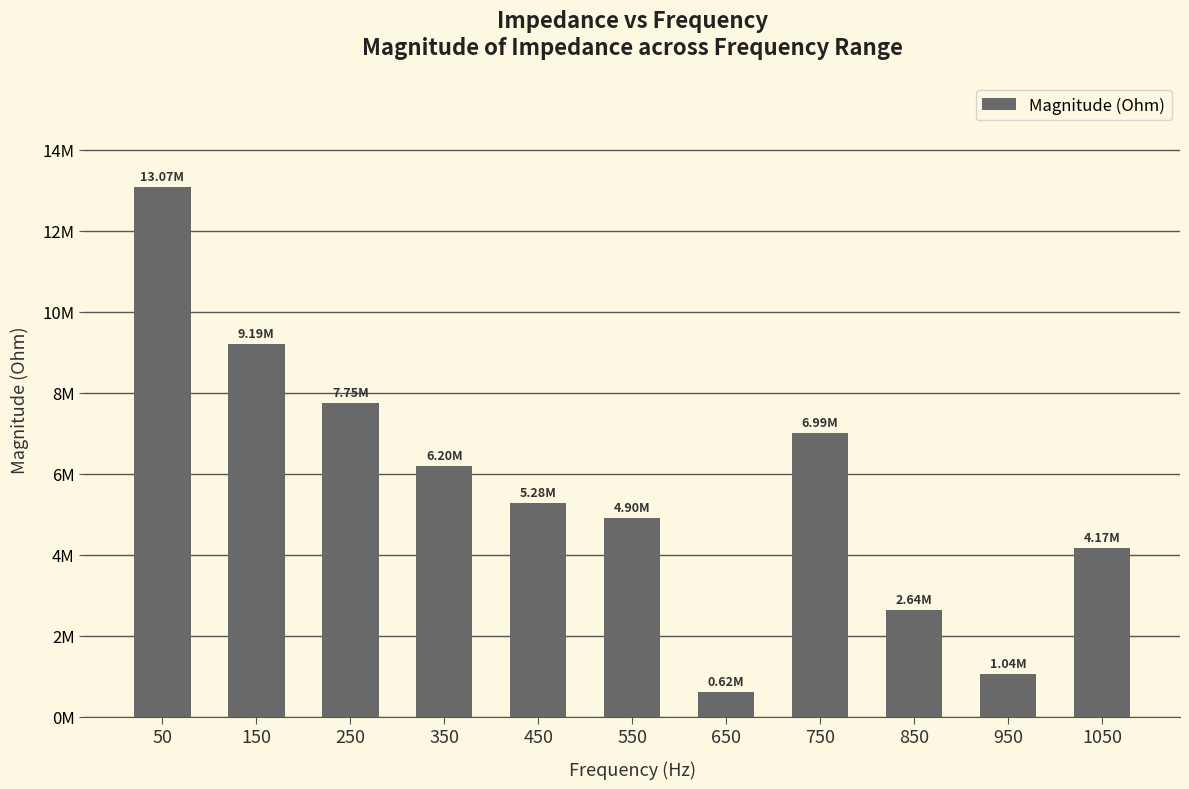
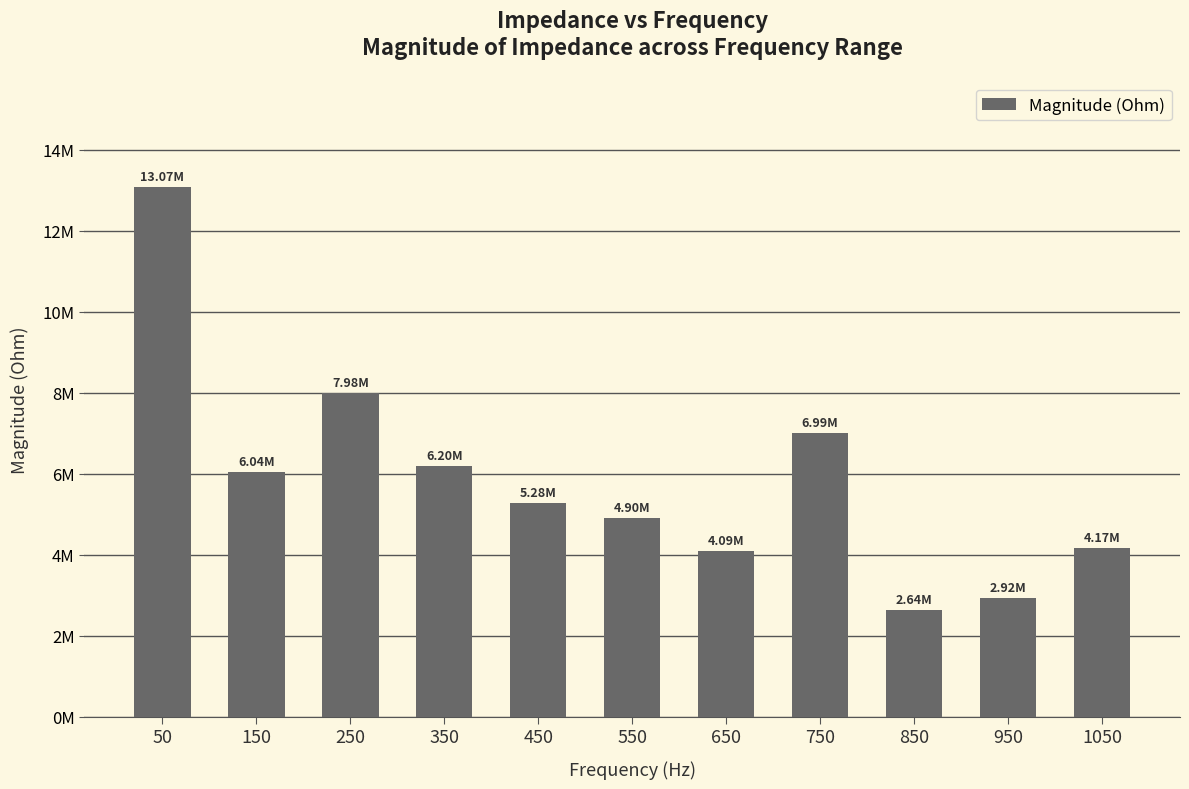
150: 9.19M -> 6.04M
250: 7.75M -> 7.98M
650: 0.62M -> 4.09M
950: 1.04M -> 2.92M
